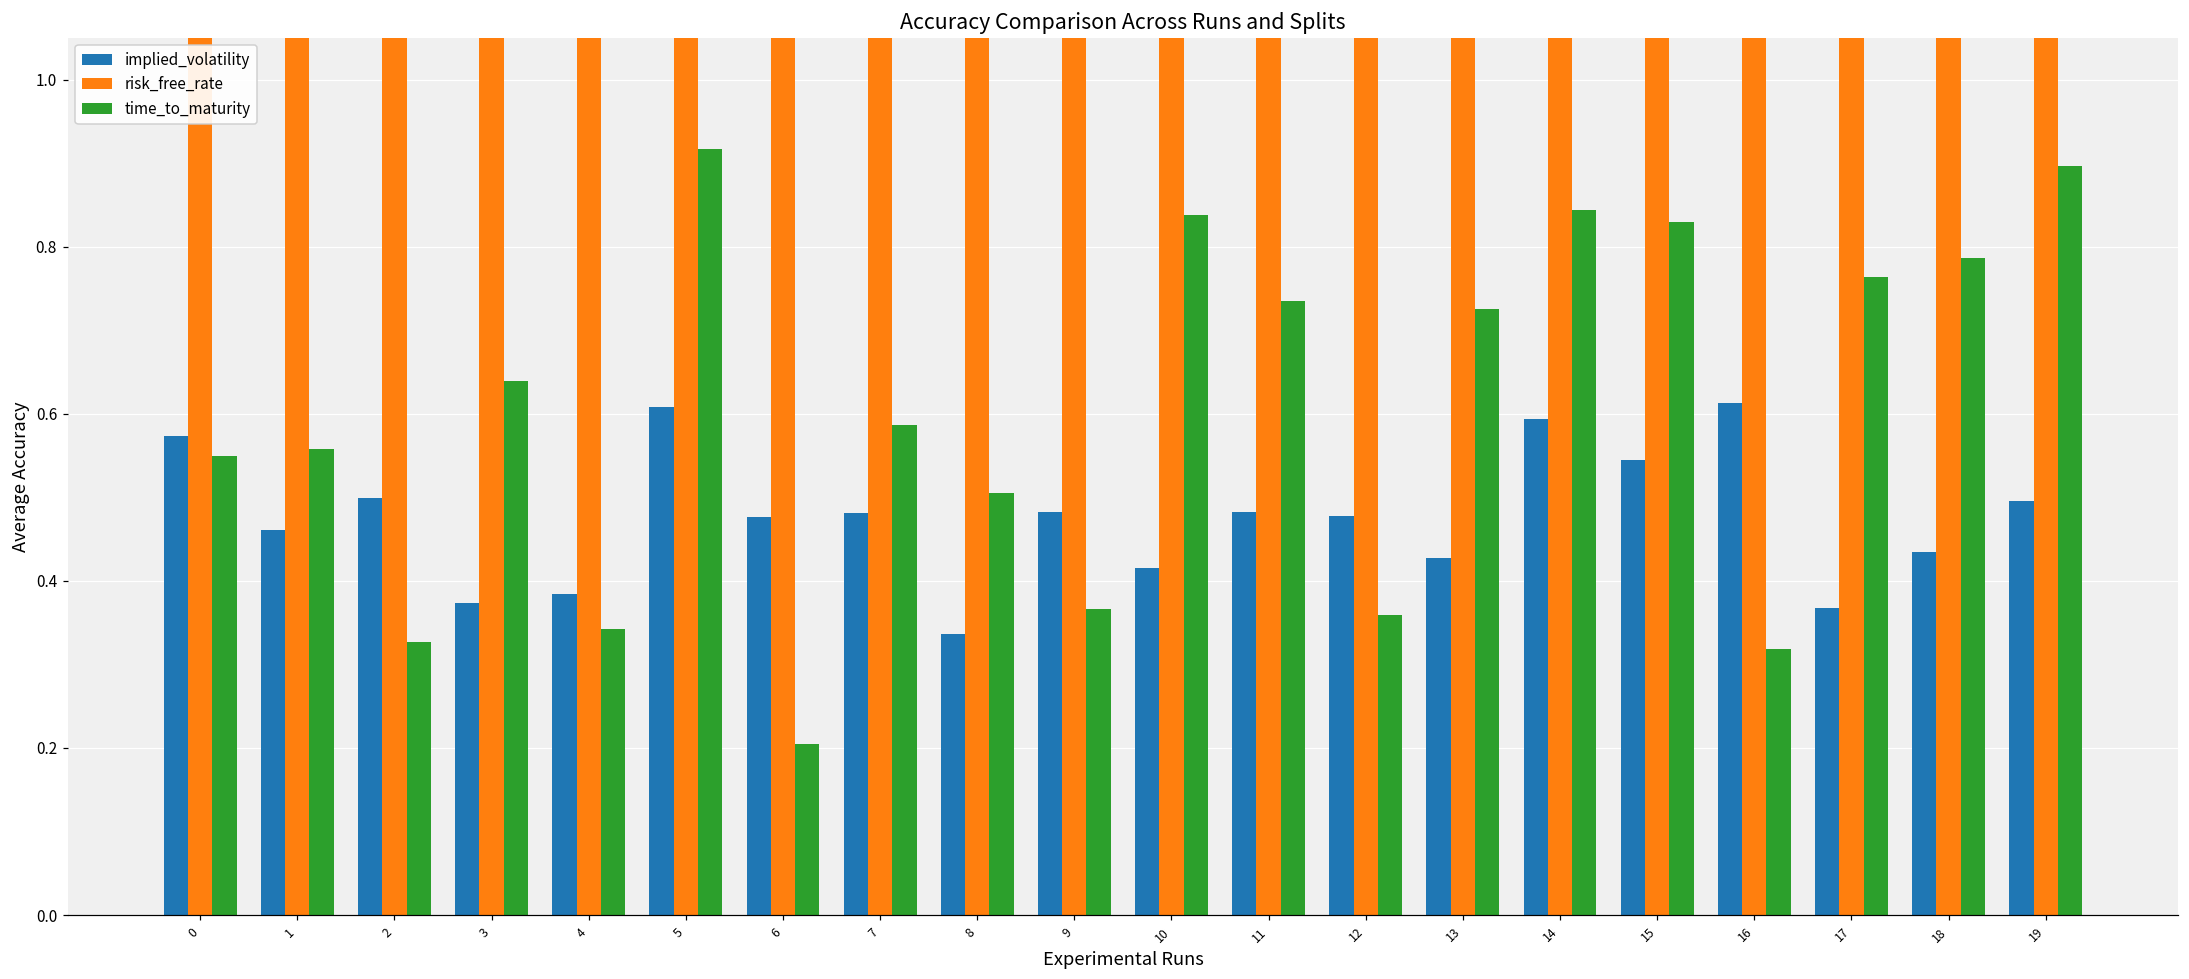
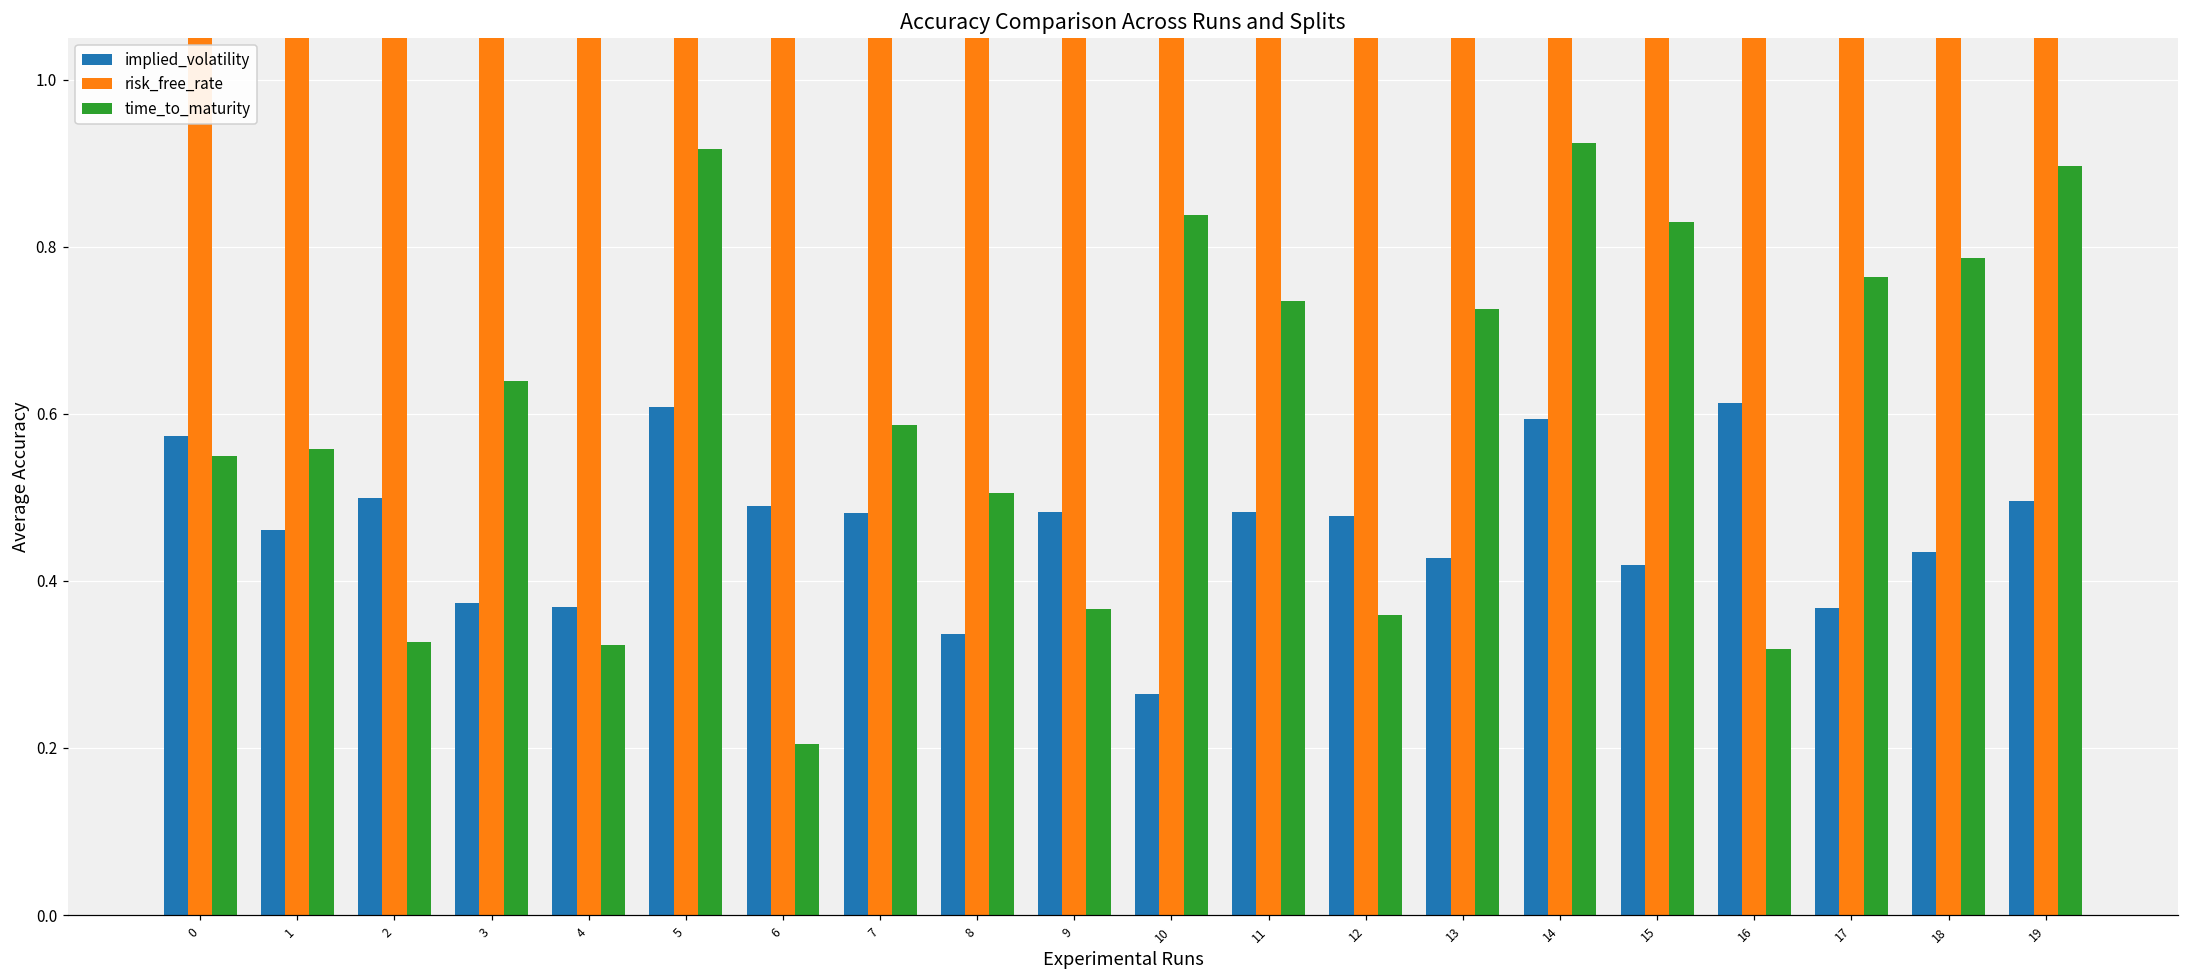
implied_volatility, 4: 0.38 -> 0.37
time_to_maturity, 4: 0.34 -> 0.32
implied_volatility, 6: 0.48 -> 0.49
implied_volatility, 10: 0.42 -> 0.26
time_to_maturity, 14: 0.84 -> 0.92
implied_volatility, 15: 0.54 -> 0.42
